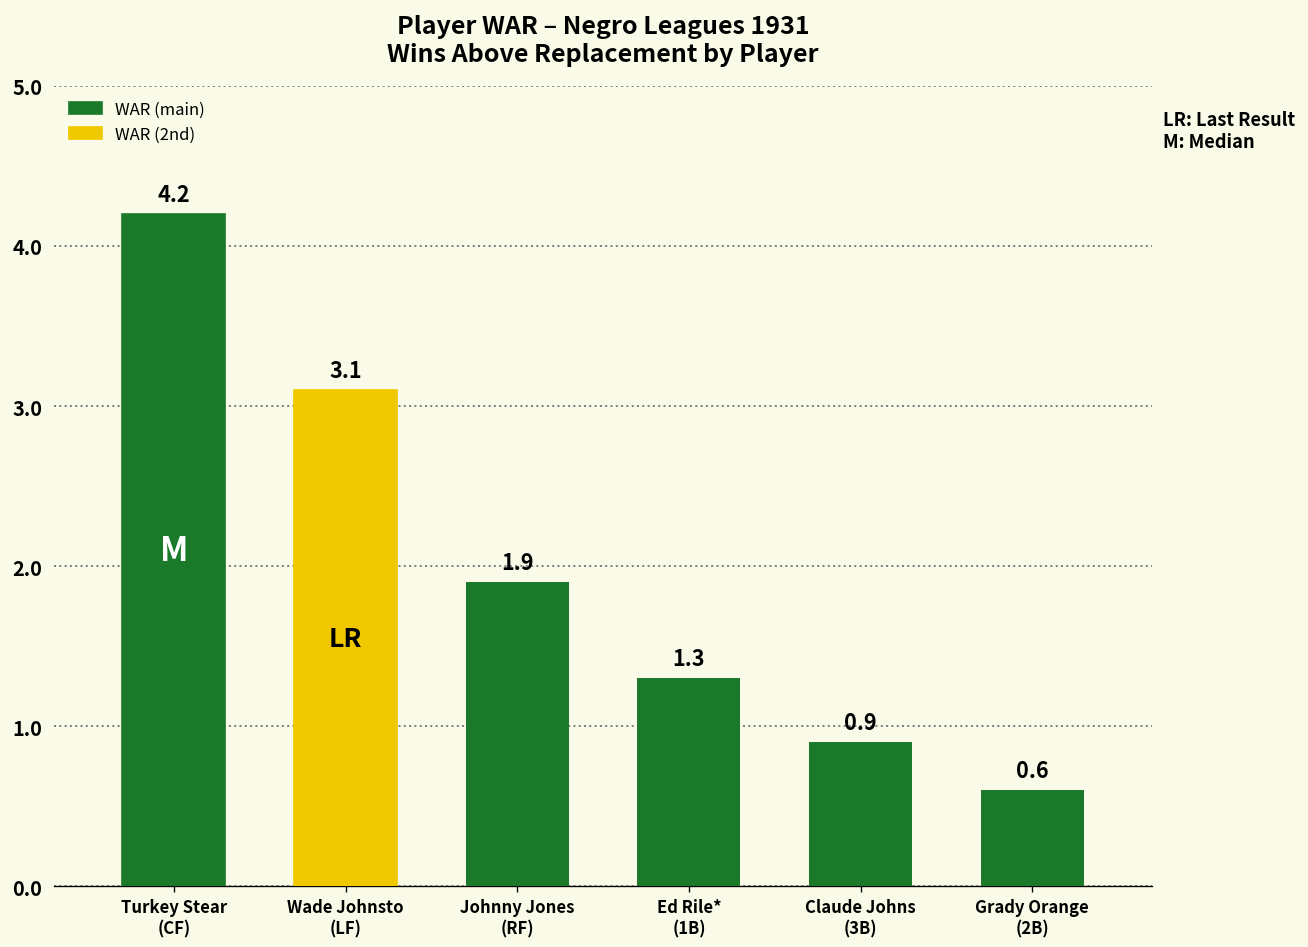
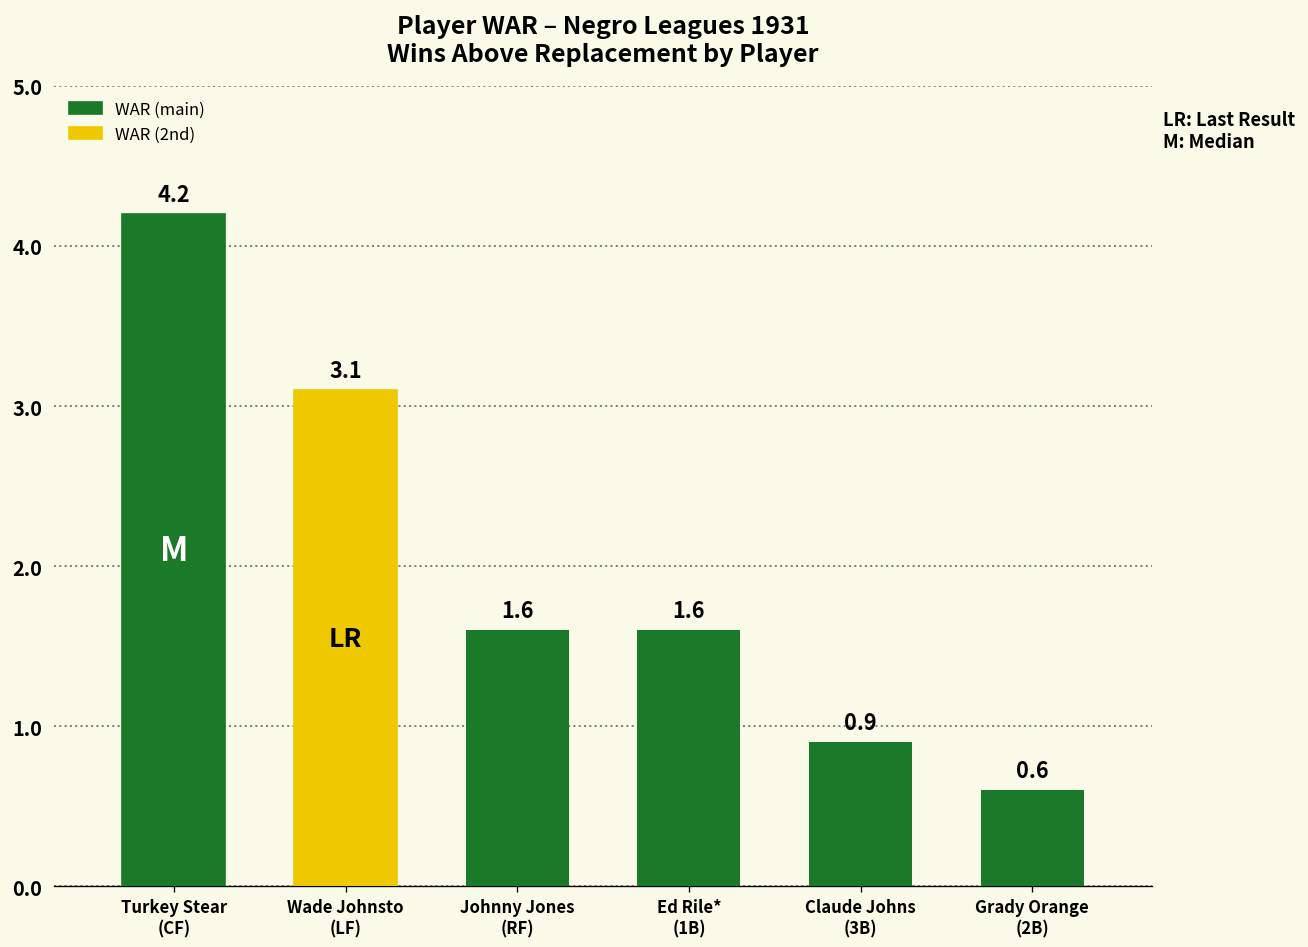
Johnny Jones (RF): 1.9 -> 1.6
Ed Rile* (1B): 1.3 -> 1.6
